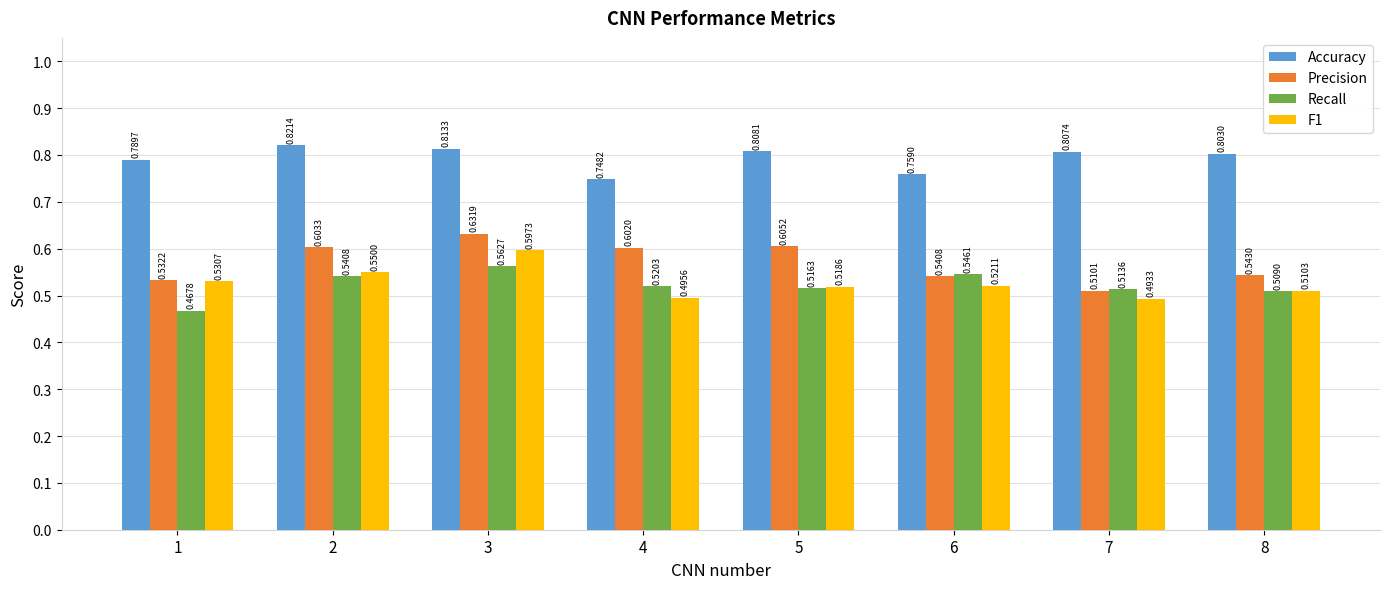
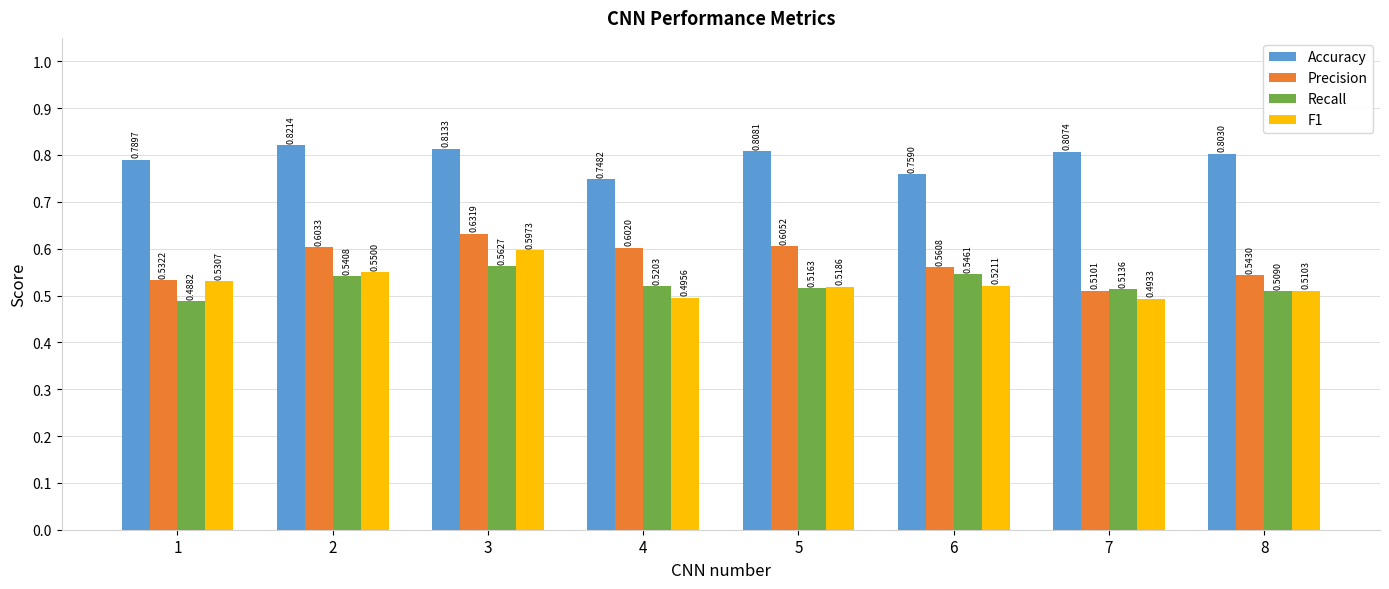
Recall, 1: 0.4678 -> 0.4882
Precision, 6: 0.5408 -> 0.5608
